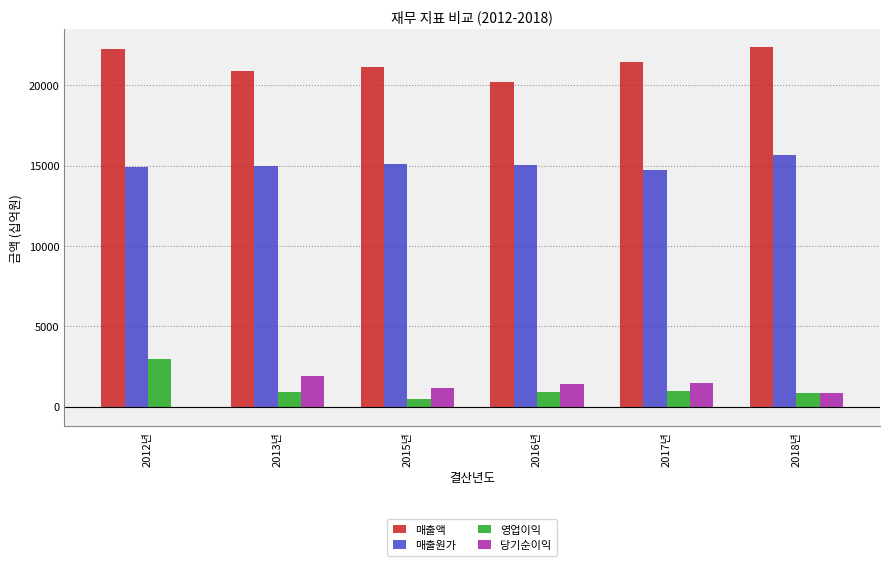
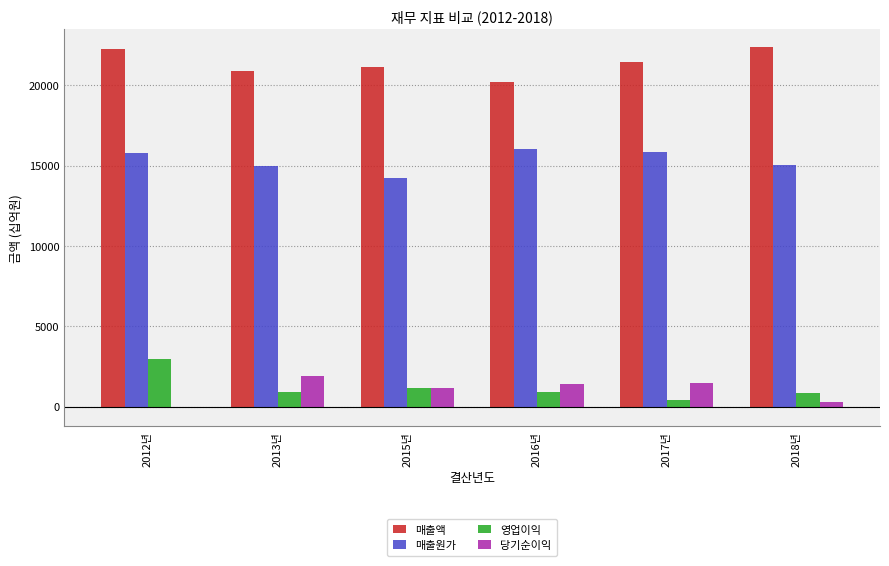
매출원가, 2012년: 14900 -> 15800
매출원가, 2015년: 15100 -> 14300
영업이익, 2015년: 500 -> 1200
매출원가, 2016년: 15000 -> 16000
매출원가, 2017년: 14700 -> 15900
영업이익, 2017년: 1000 -> 400
매출원가, 2018년: 15600 -> 15100
당기순이익, 2018년: 800 -> 300
